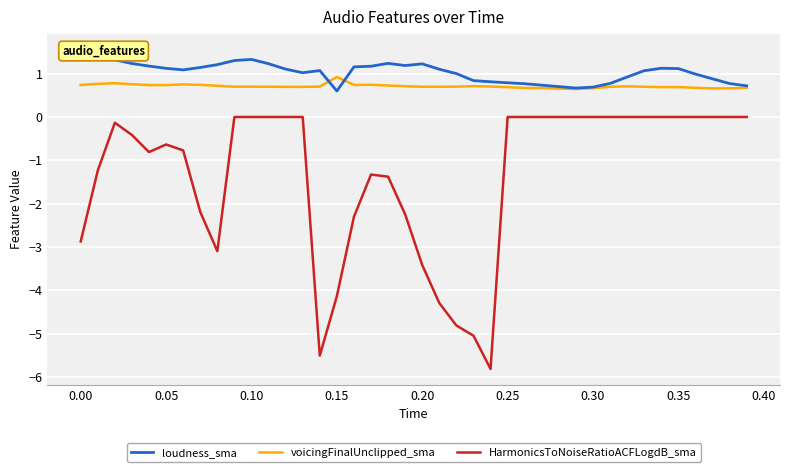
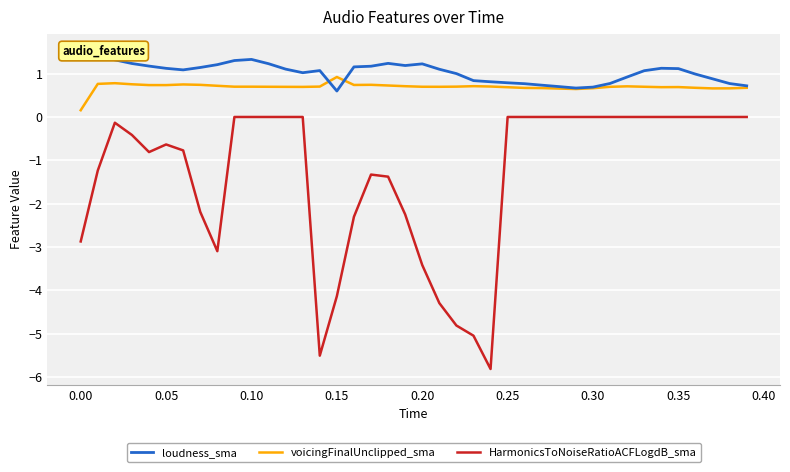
voicingFinalUnclipped_sma, 0.00: 0.7 -> 0.2
